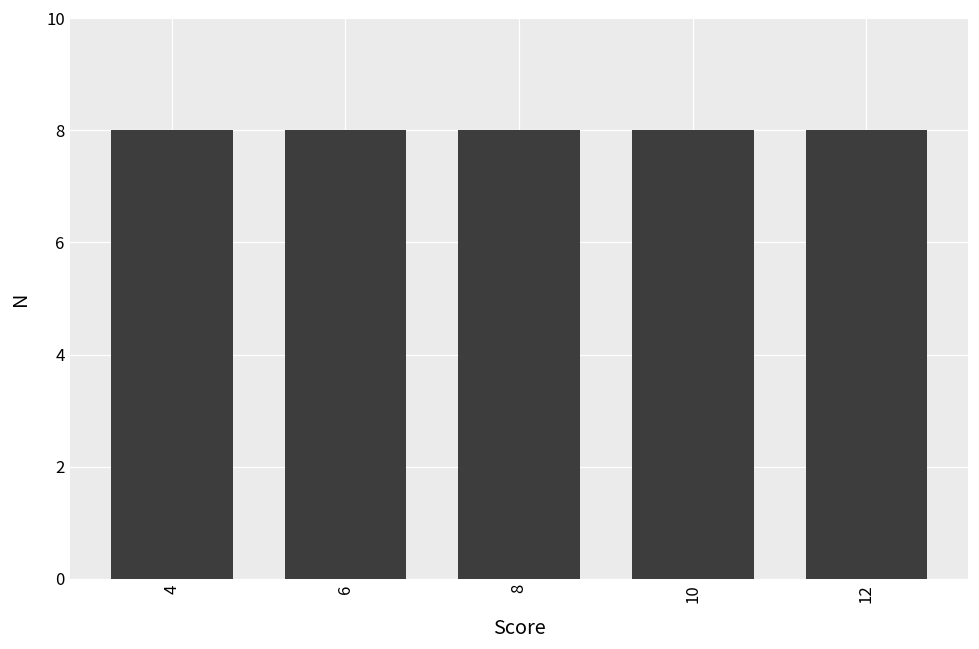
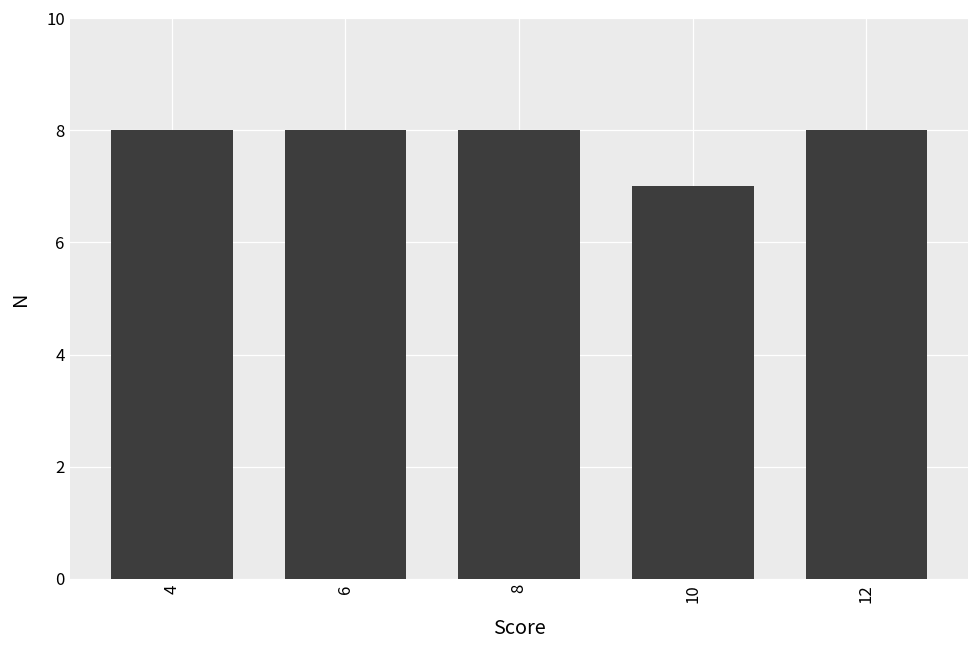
10: 8 -> 7
